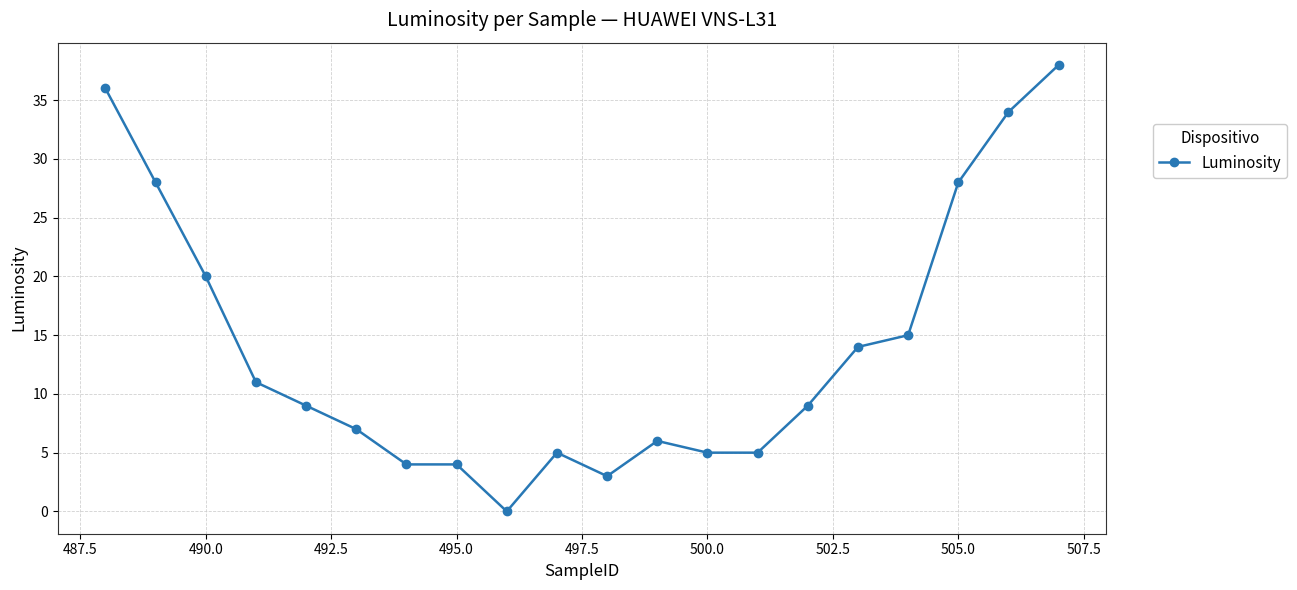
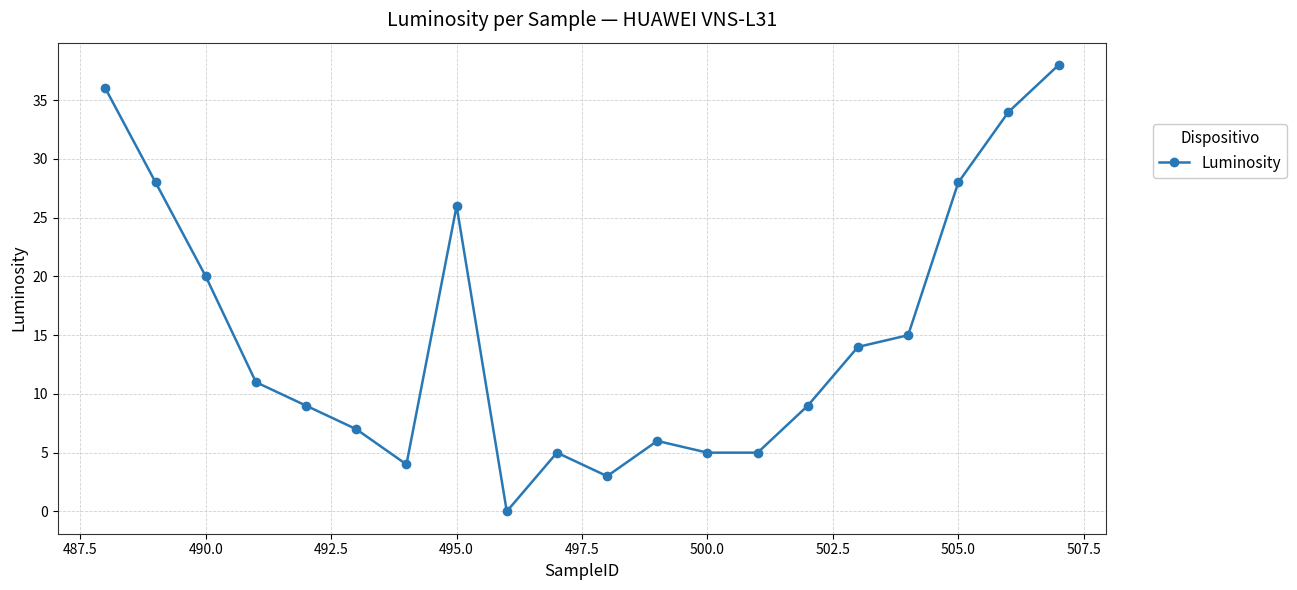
495.0: 4 -> 26
